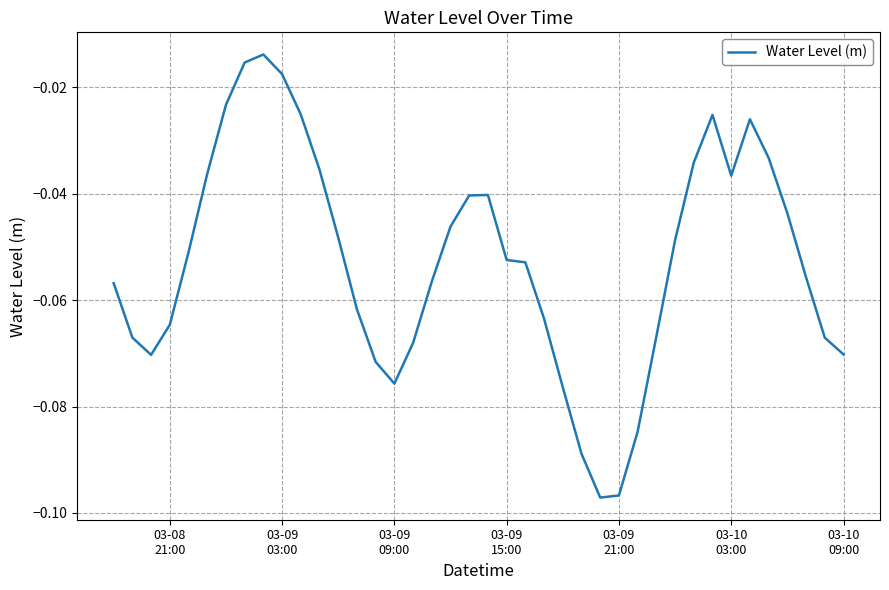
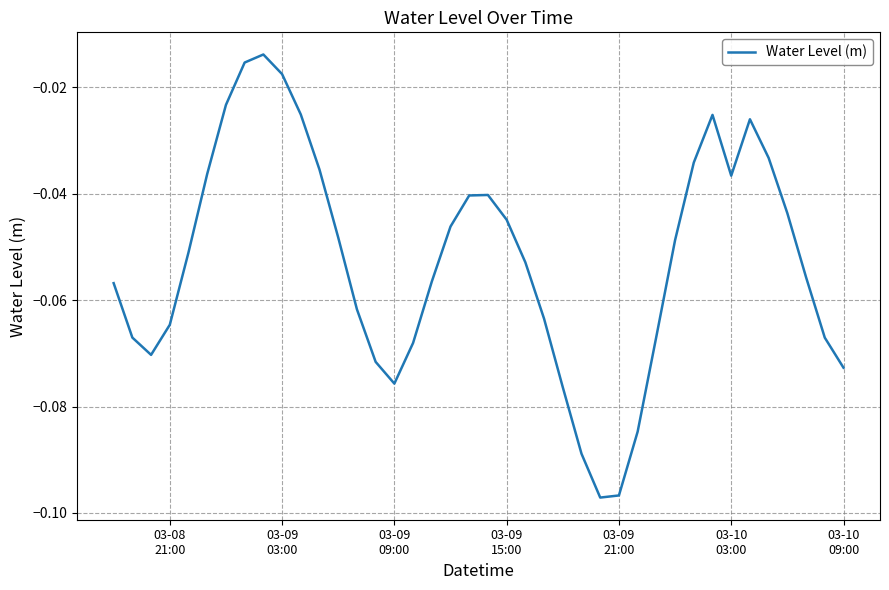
03-09 15:00: -0.052 -> -0.045
03-10 09:00: -0.070 -> -0.073
